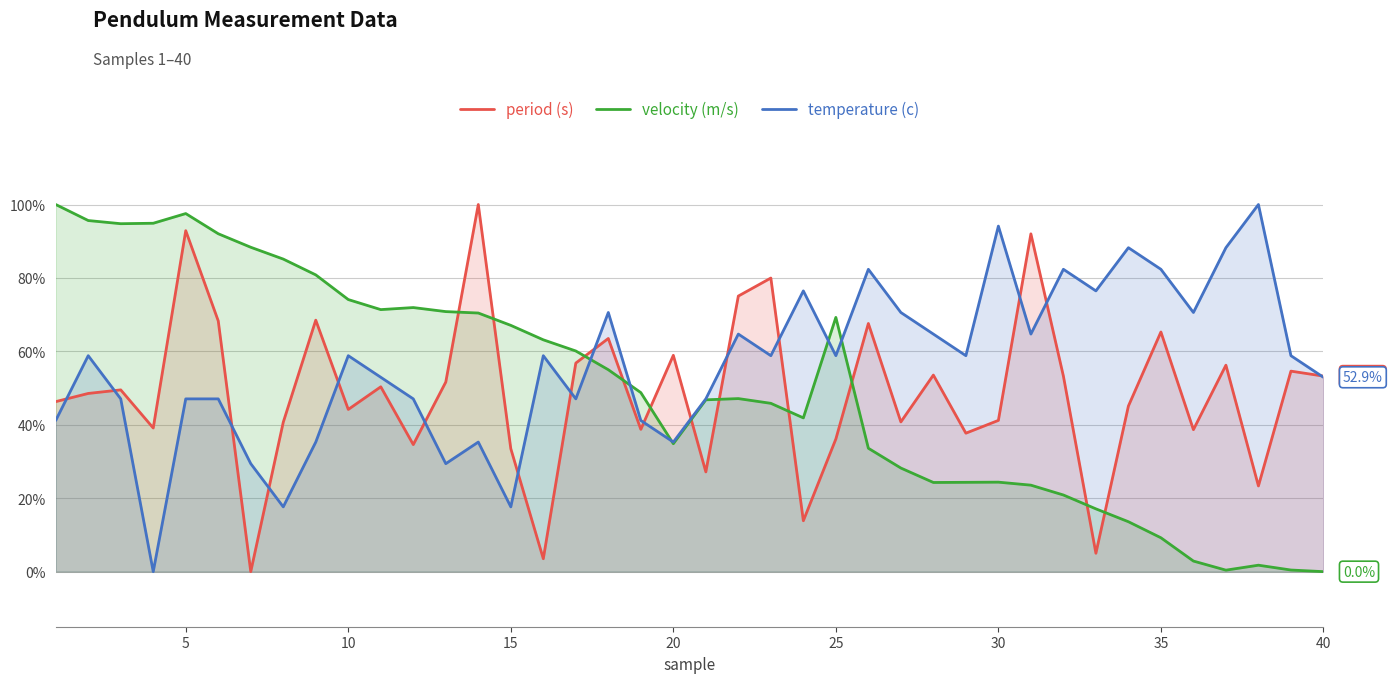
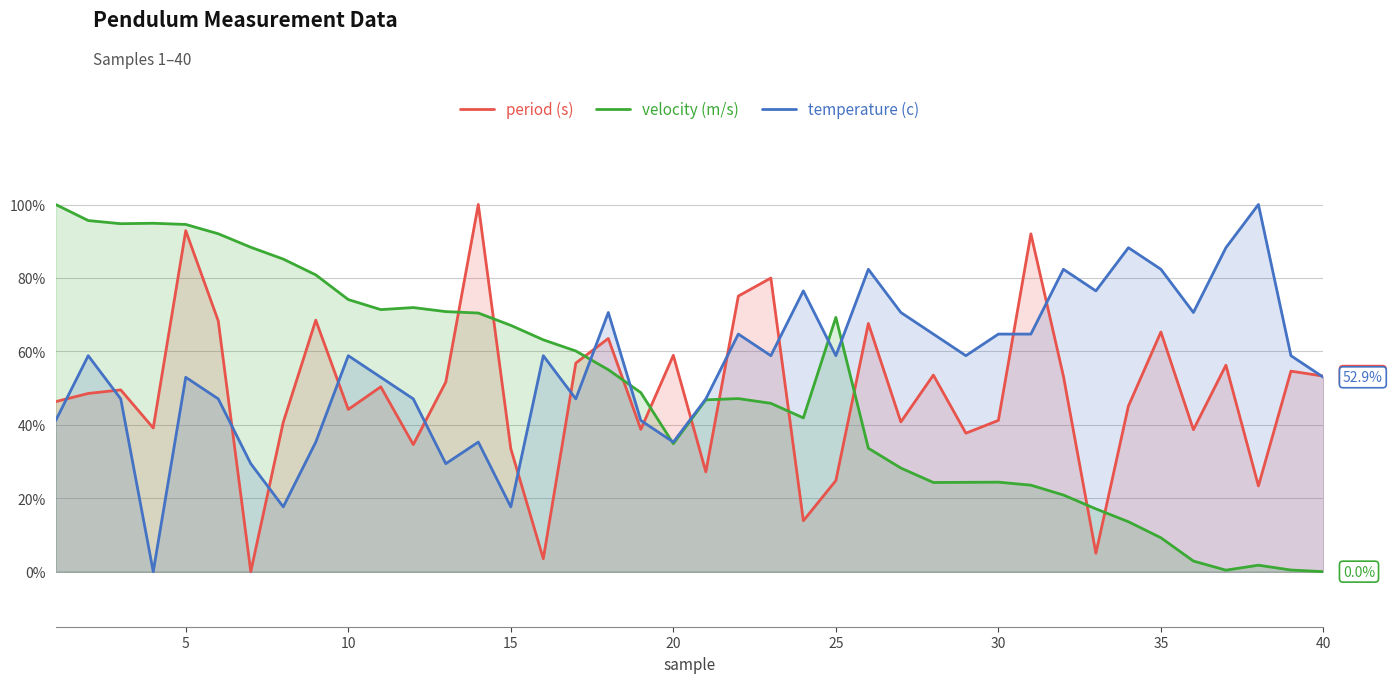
velocity (m/s), 5: 98% -> 95%
temperature (c), 5: 47% -> 53%
period (s), 25: 36% -> 25%
temperature (c), 30: 94% -> 65%
